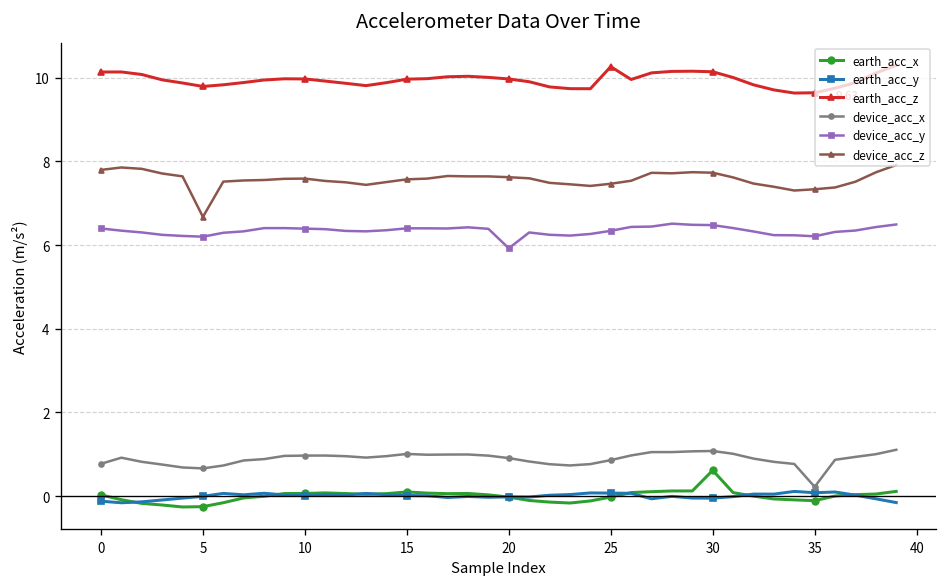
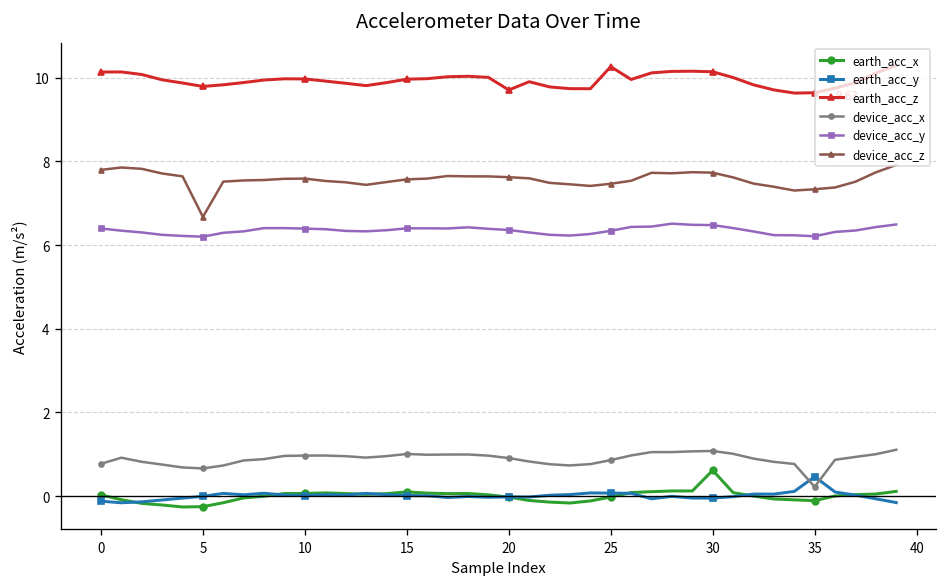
earth_acc_z, 20: 10.0 -> 9.7
device_acc_y, 20: 5.9 -> 6.4
earth_acc_y, 35: 0.1 -> 0.5
